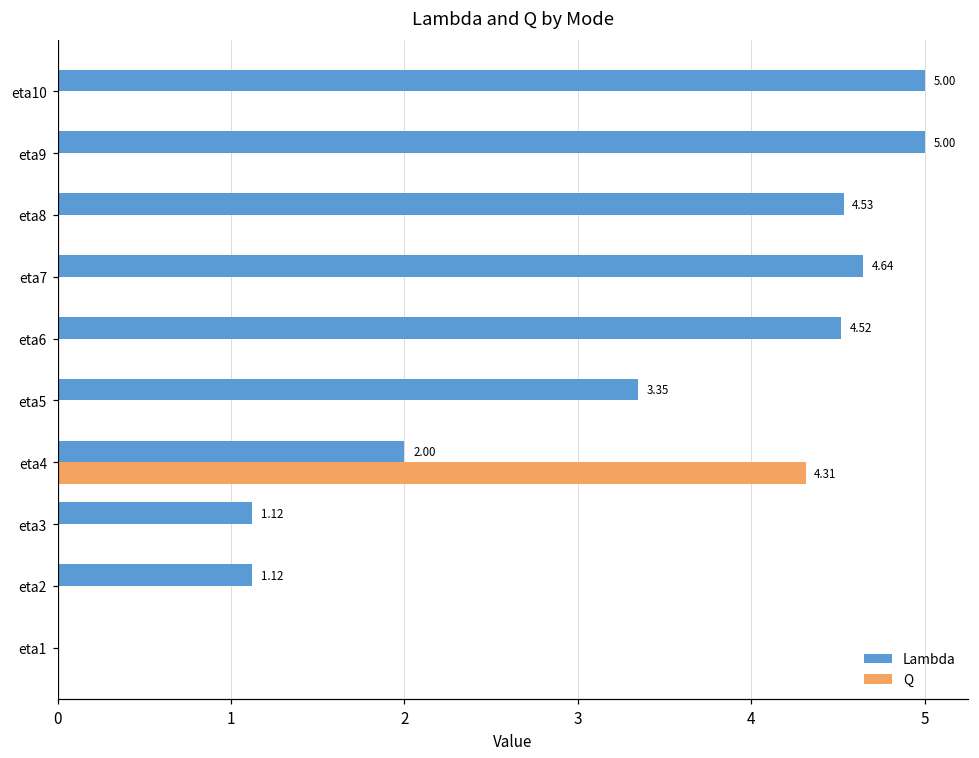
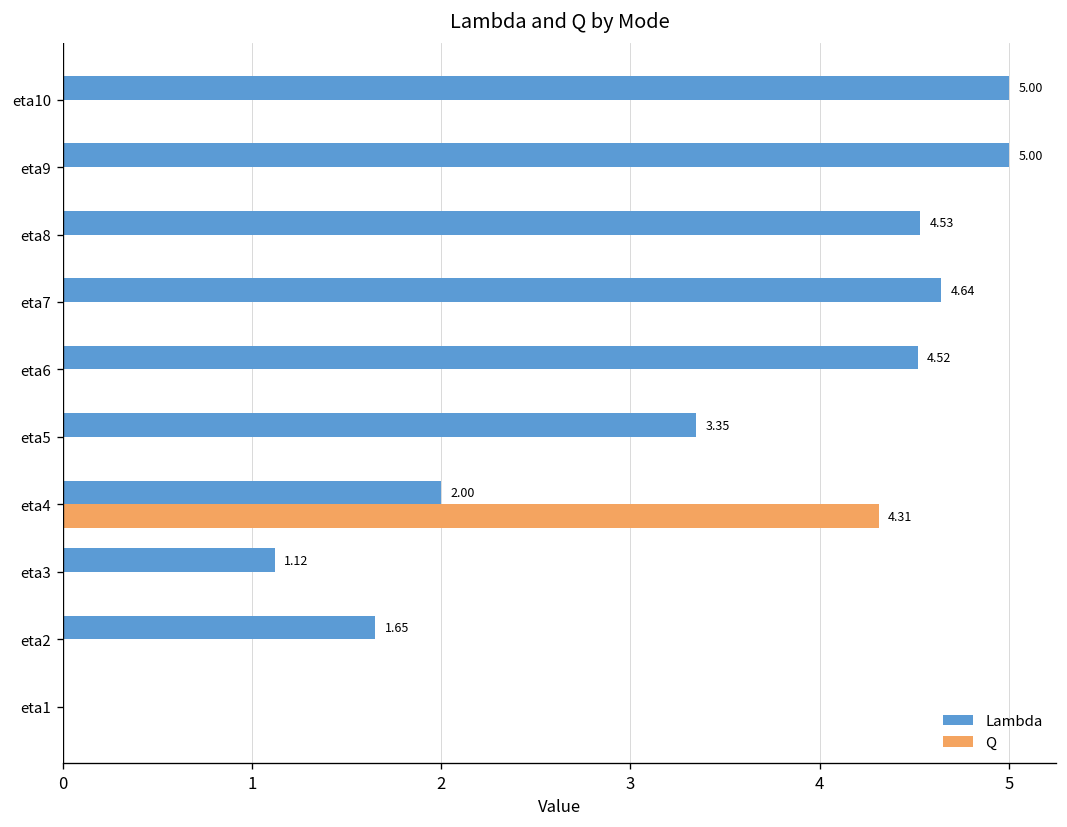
Lambda, eta2: 1.12 -> 1.65
